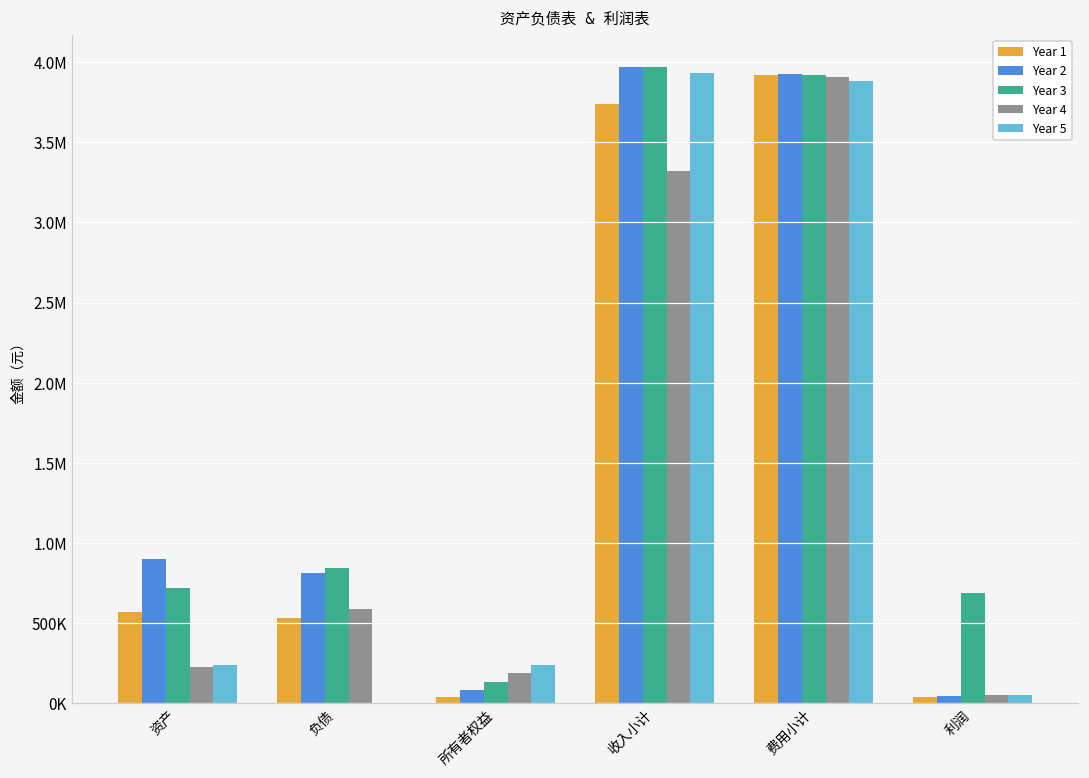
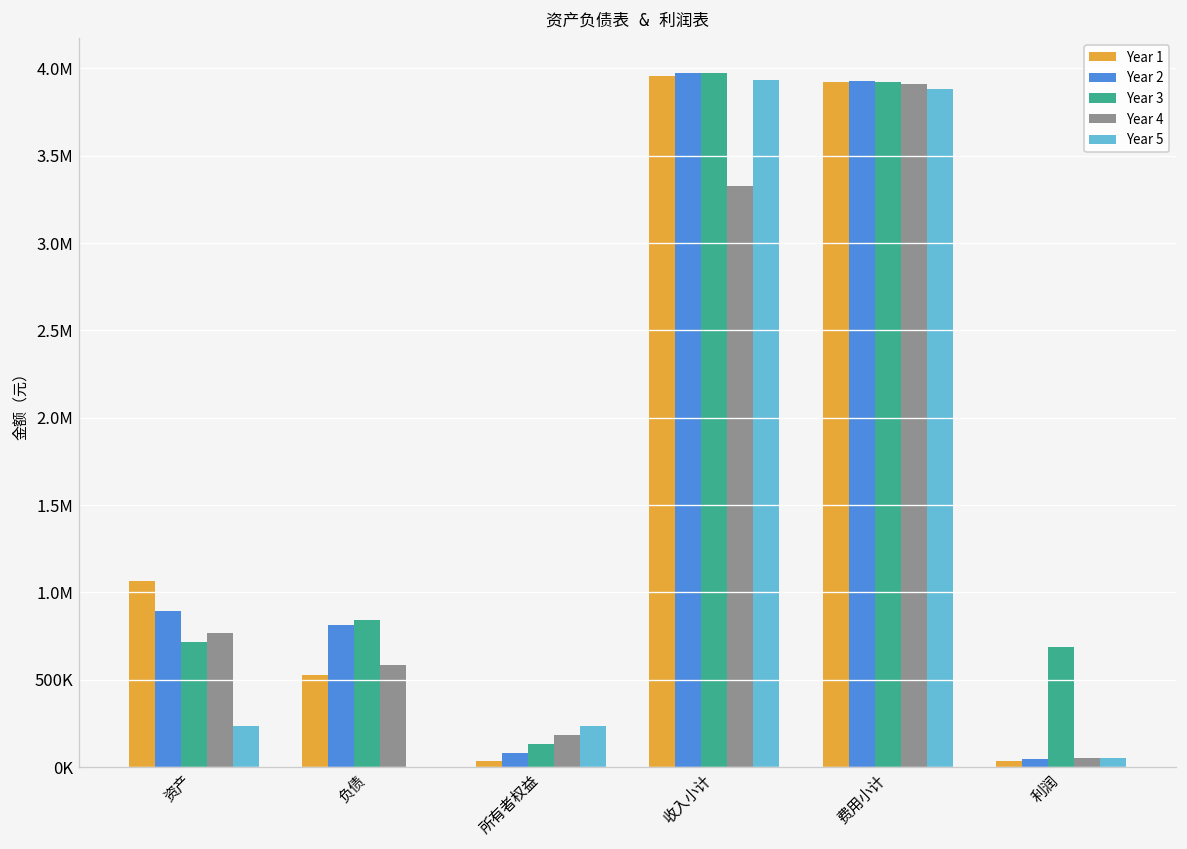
Year 1, 资产: 570000 -> 1060000
Year 4, 资产: 230000 -> 770000
Year 1, 收入小计: 3740000 -> 3960000
